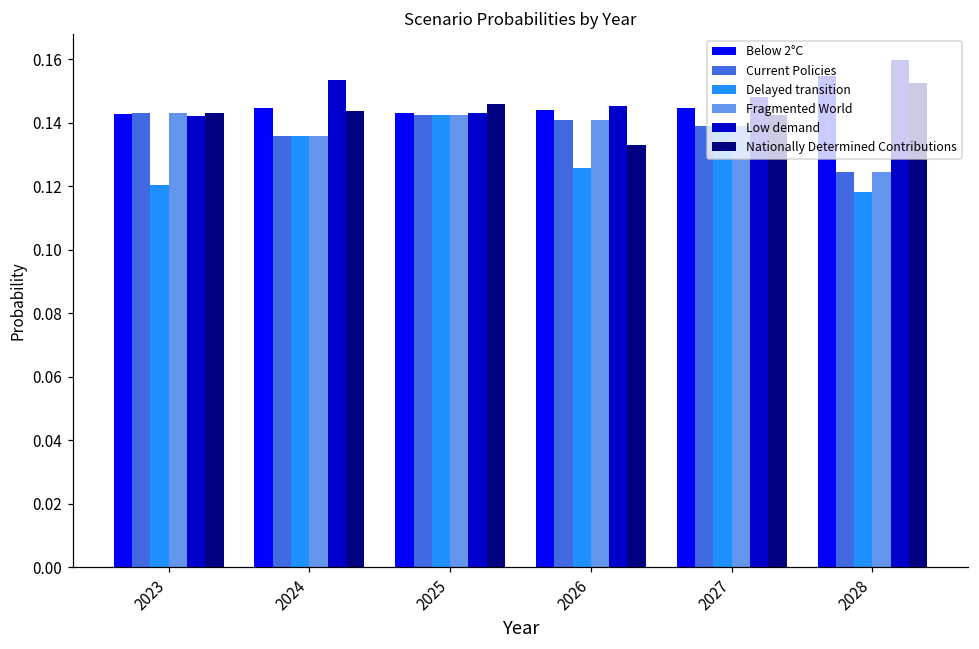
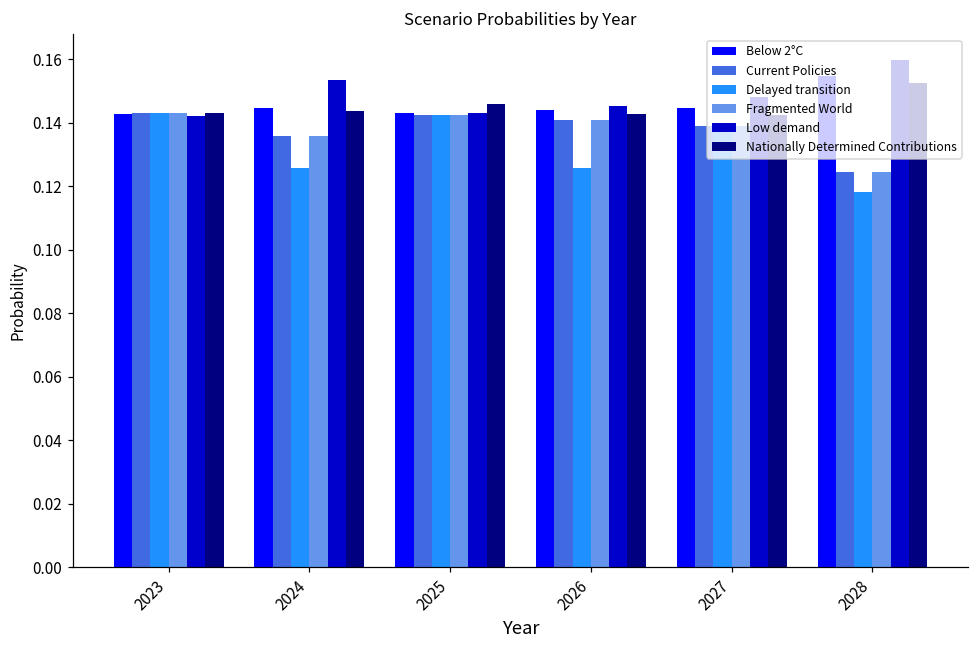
Delayed transition, 2023: 0.121 -> 0.143
Delayed transition, 2024: 0.136 -> 0.126
Nationally Determined Contributions, 2026: 0.133 -> 0.143
